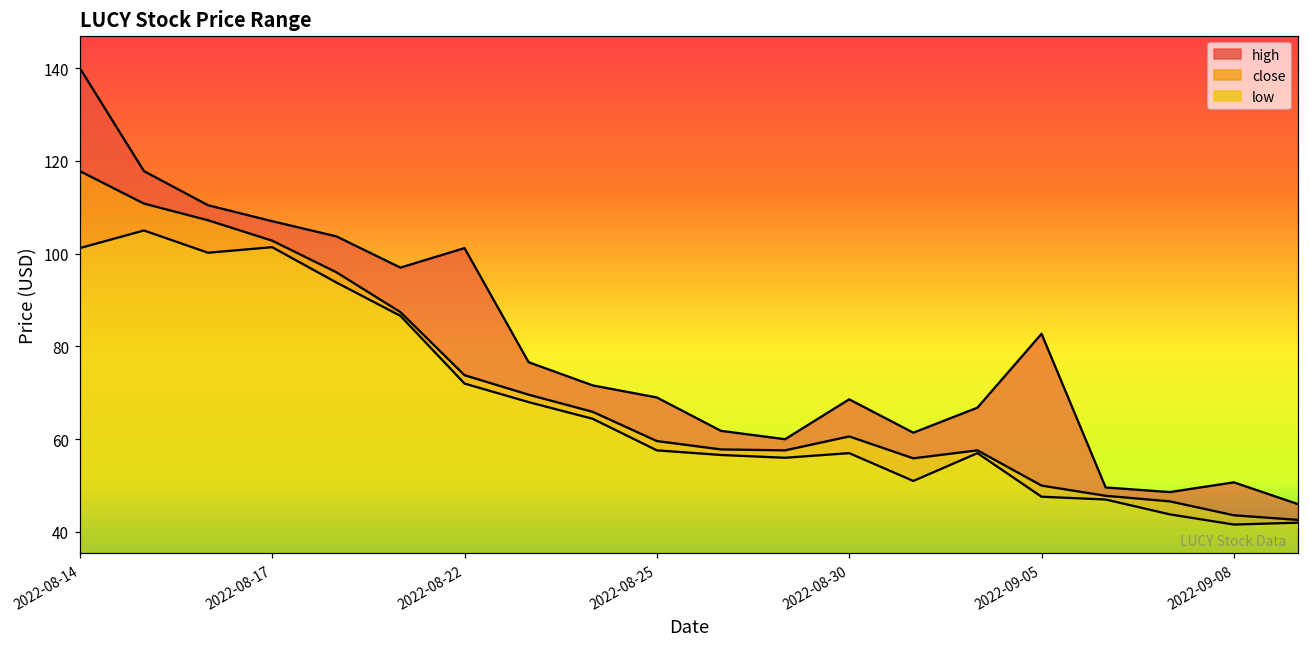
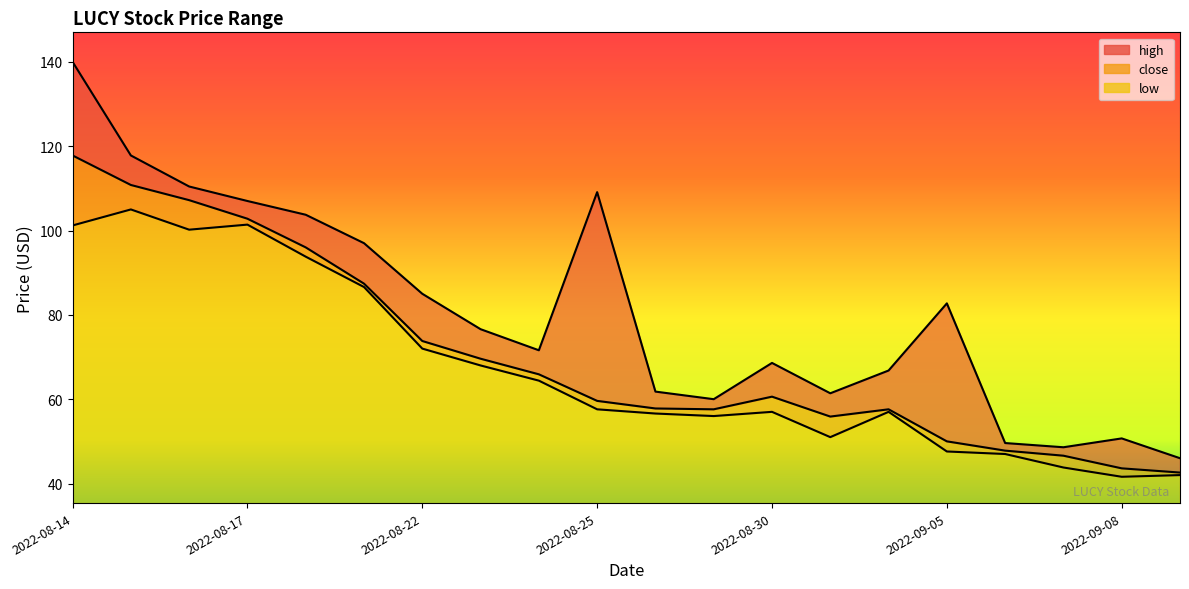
high, 2022-08-22: 101 -> 85
high, 2022-08-25: 69 -> 109
